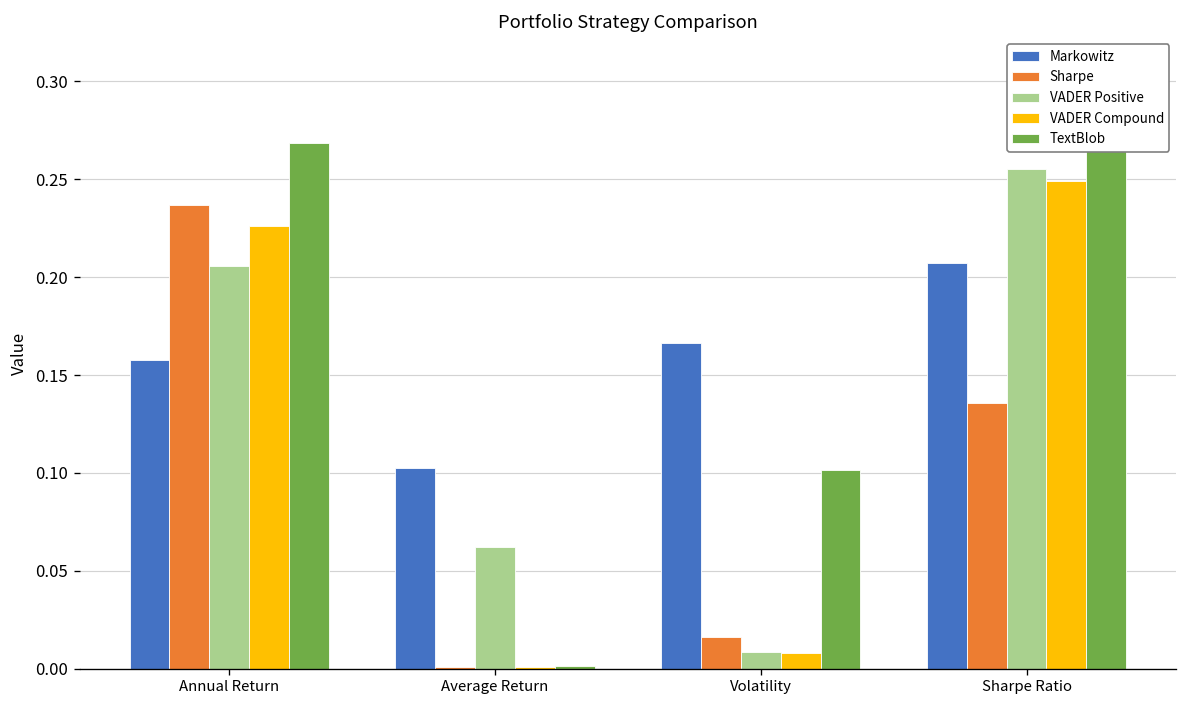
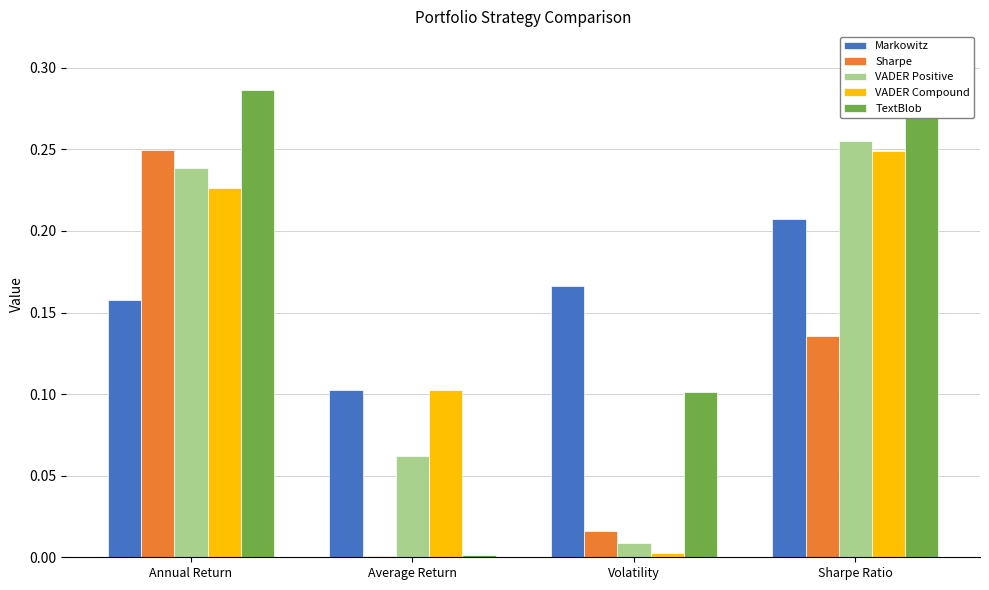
Sharpe, Annual Return: 0.237 -> 0.250
VADER Positive, Annual Return: 0.206 -> 0.239
TextBlob, Annual Return: 0.268 -> 0.287
VADER Compound, Average Return: 0.001 -> 0.103
VADER Compound, Volatility: 0.008 -> 0.003
